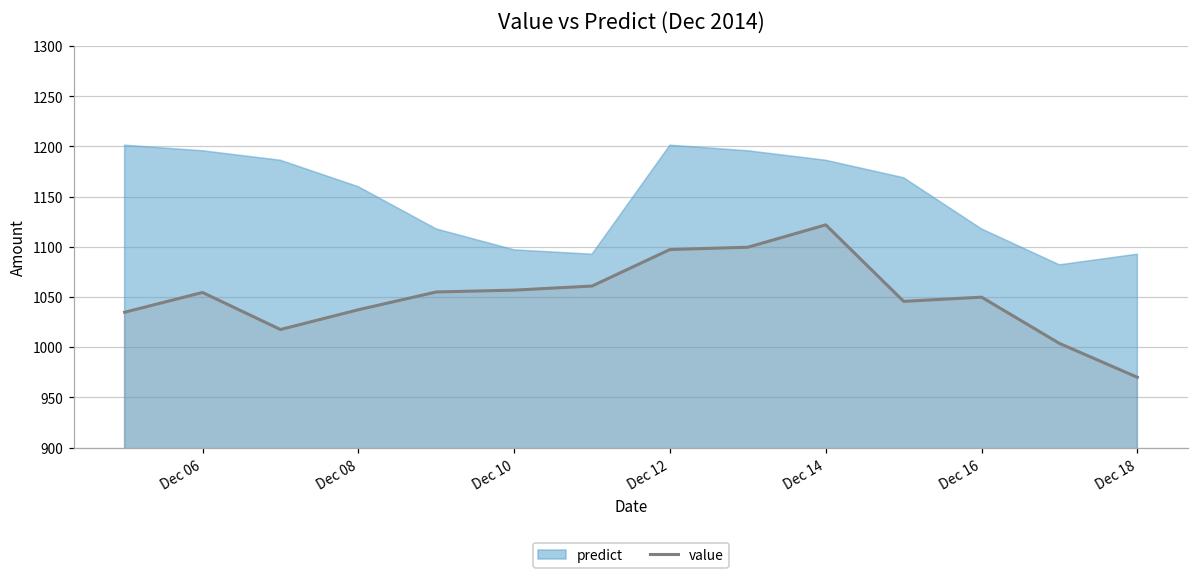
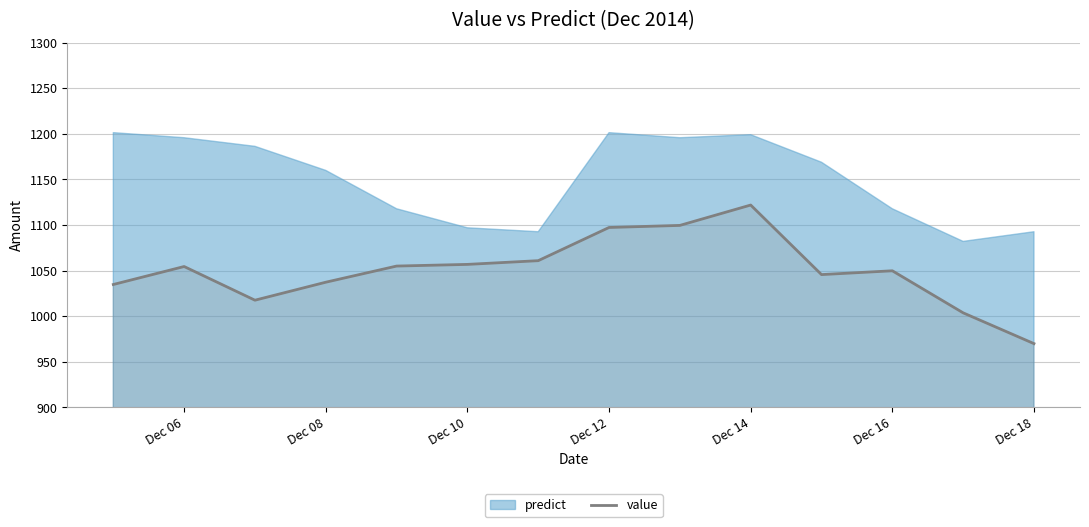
predict, Dec 14: 1190 -> 1200
